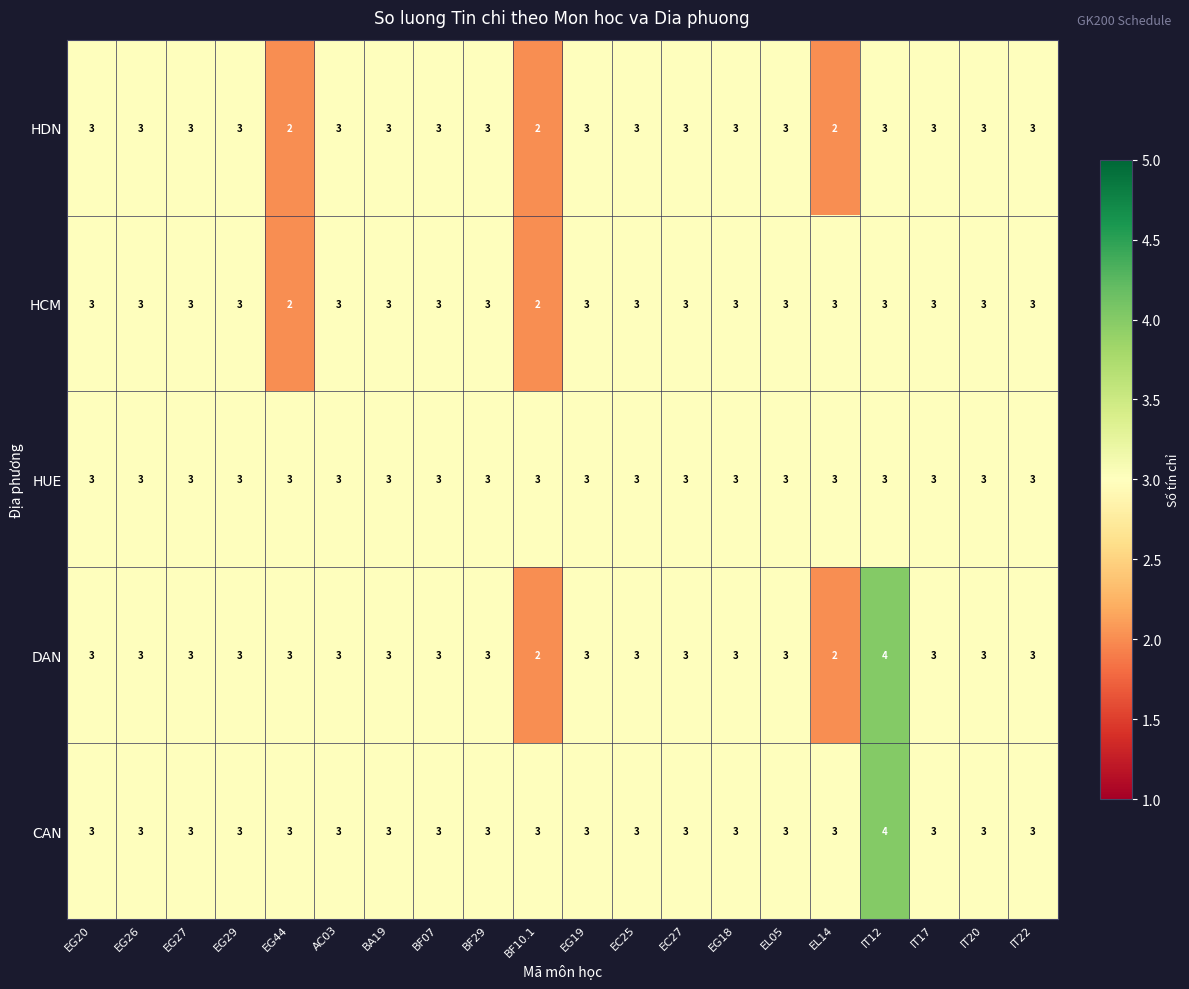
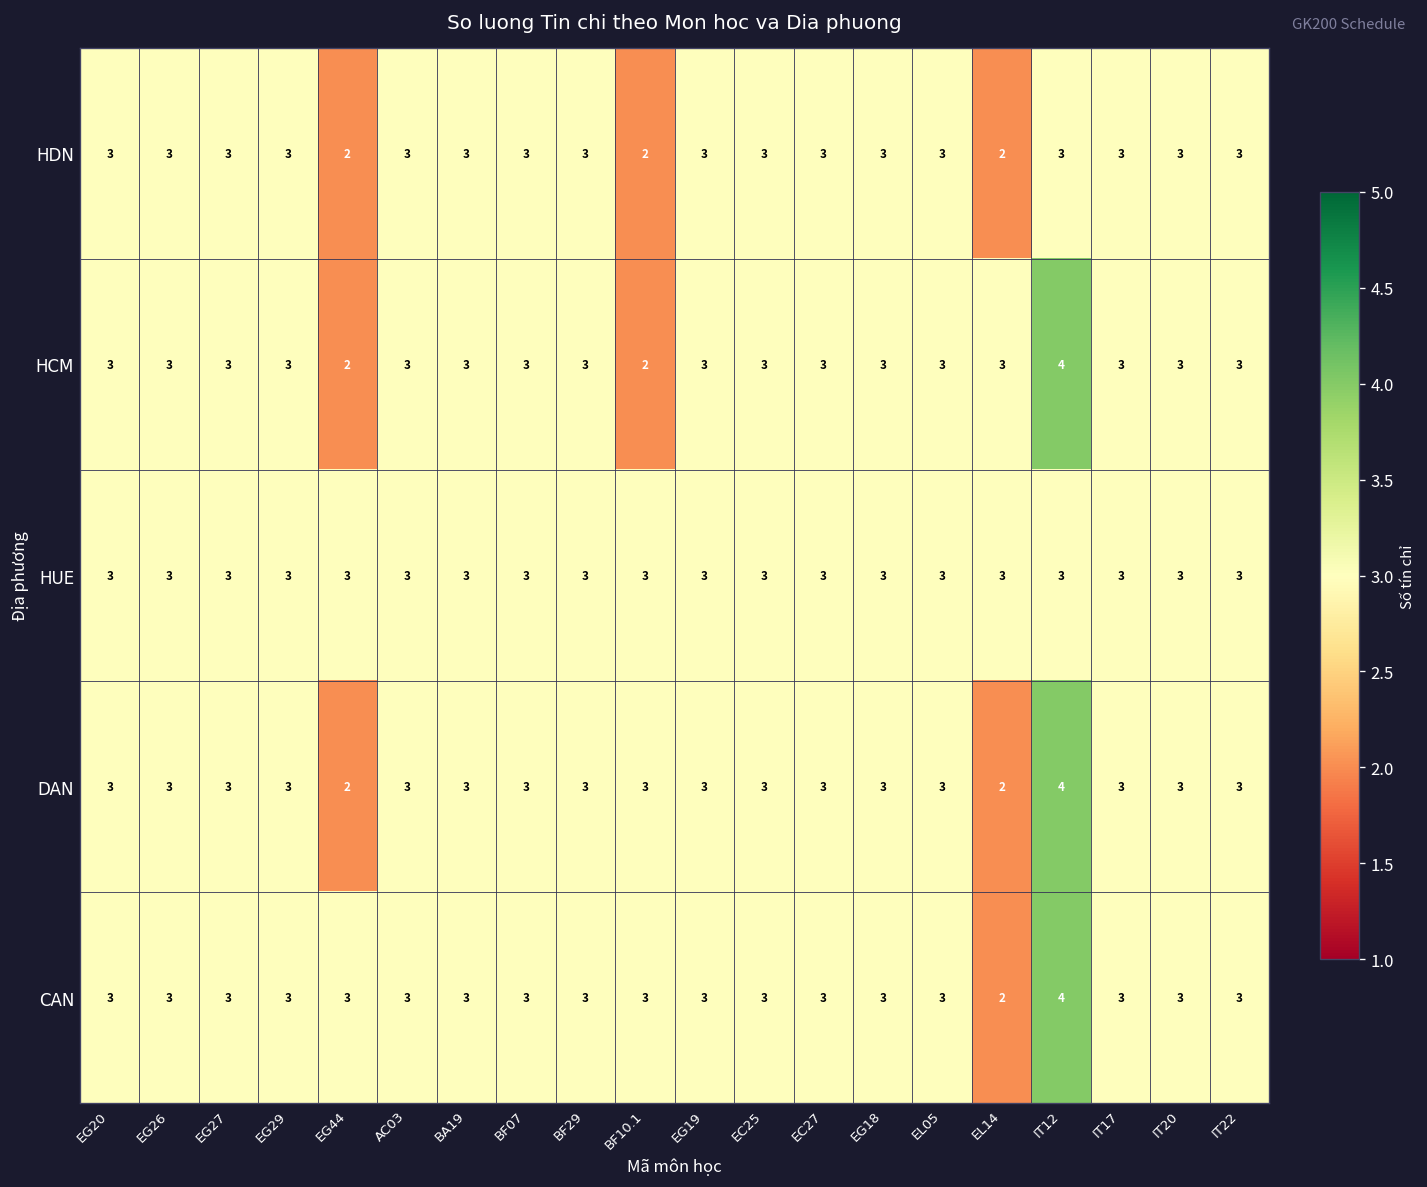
HCM, IT12: 3 -> 4
DAN, EG44: 3 -> 2
DAN, BF10.1: 2 -> 3
CAN, EL14: 3 -> 2
